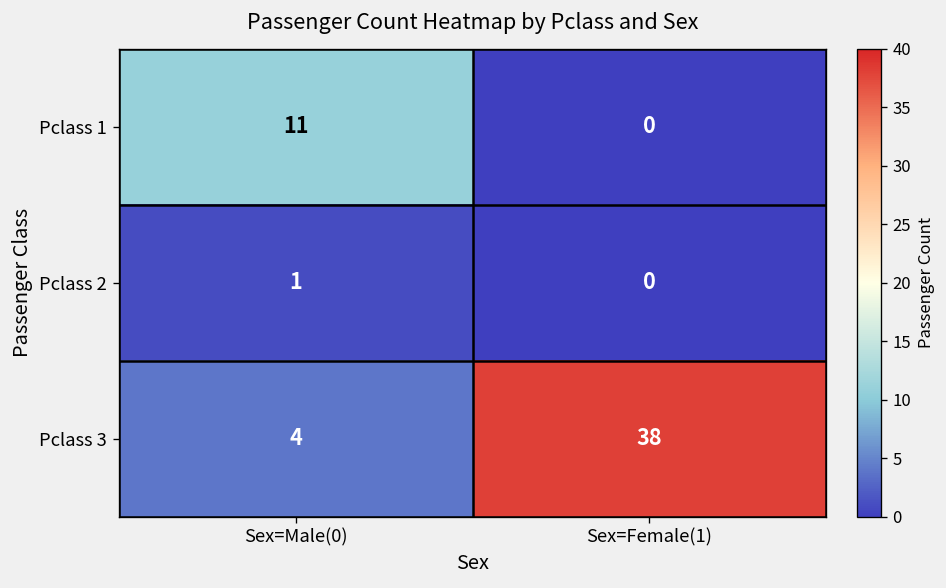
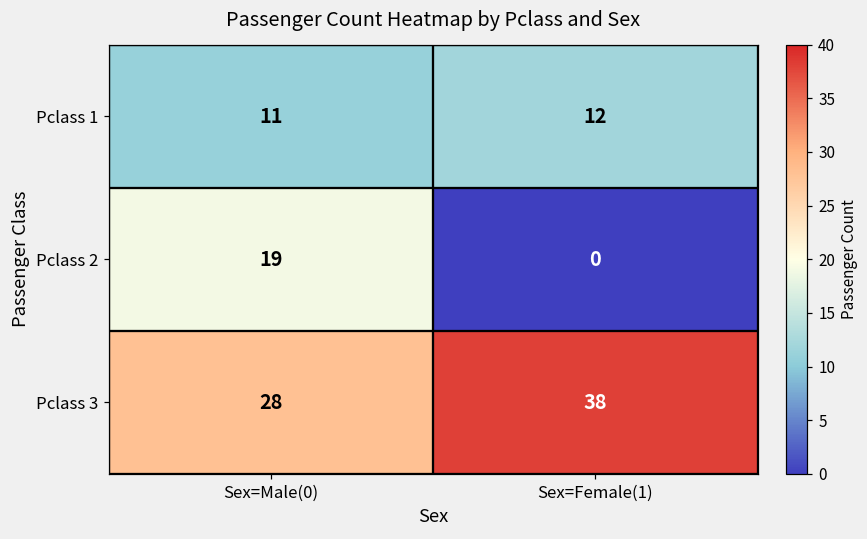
Pclass 1, Sex=Female(1): 0 -> 12
Pclass 2, Sex=Male(0): 1 -> 19
Pclass 3, Sex=Male(0): 4 -> 28
